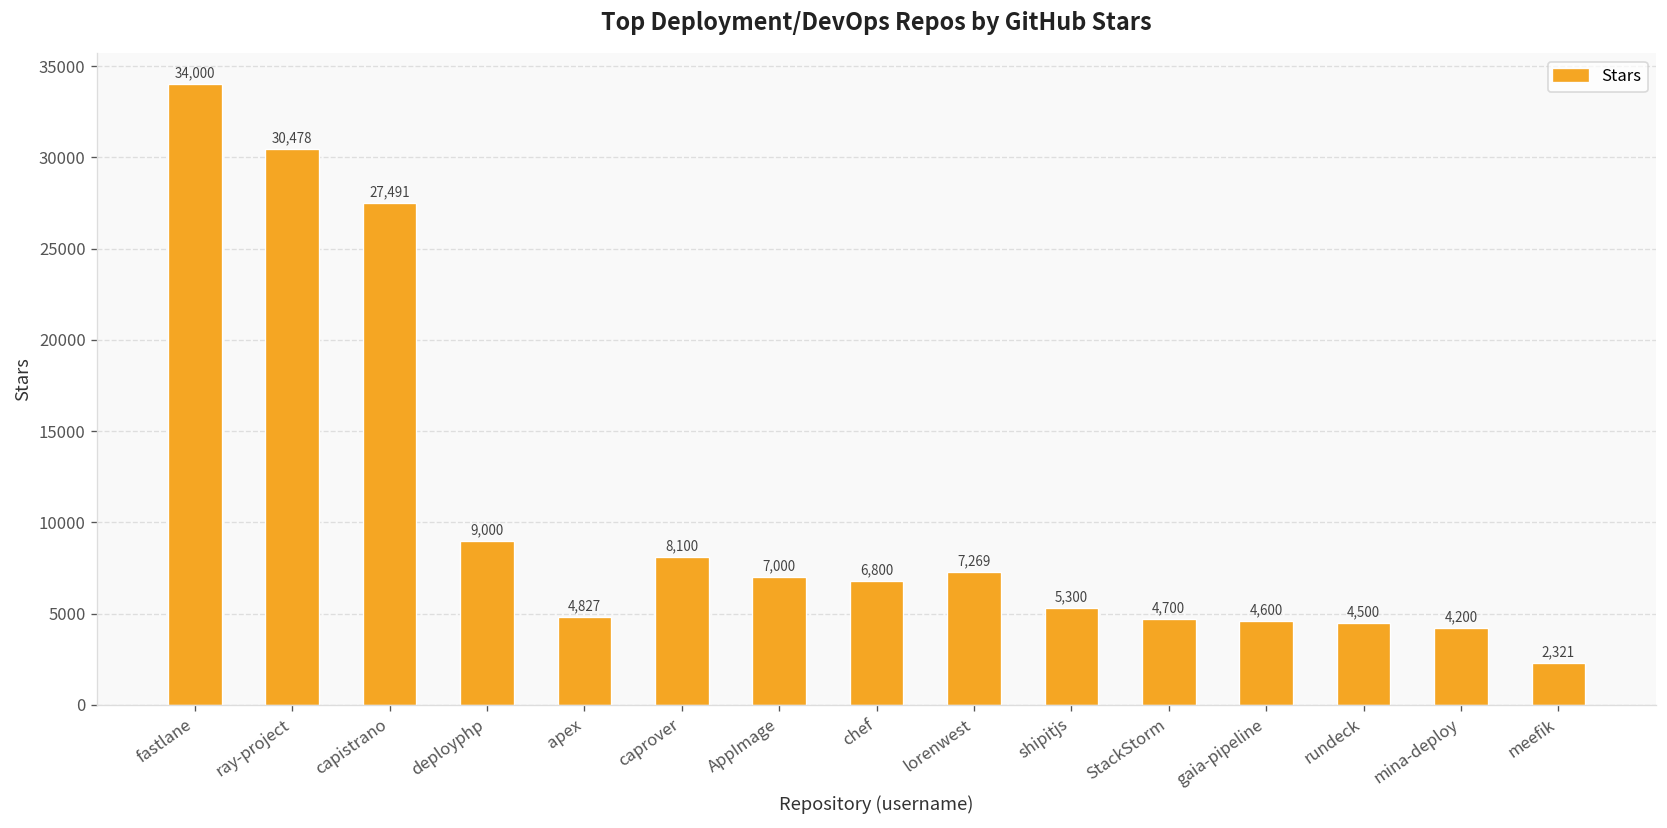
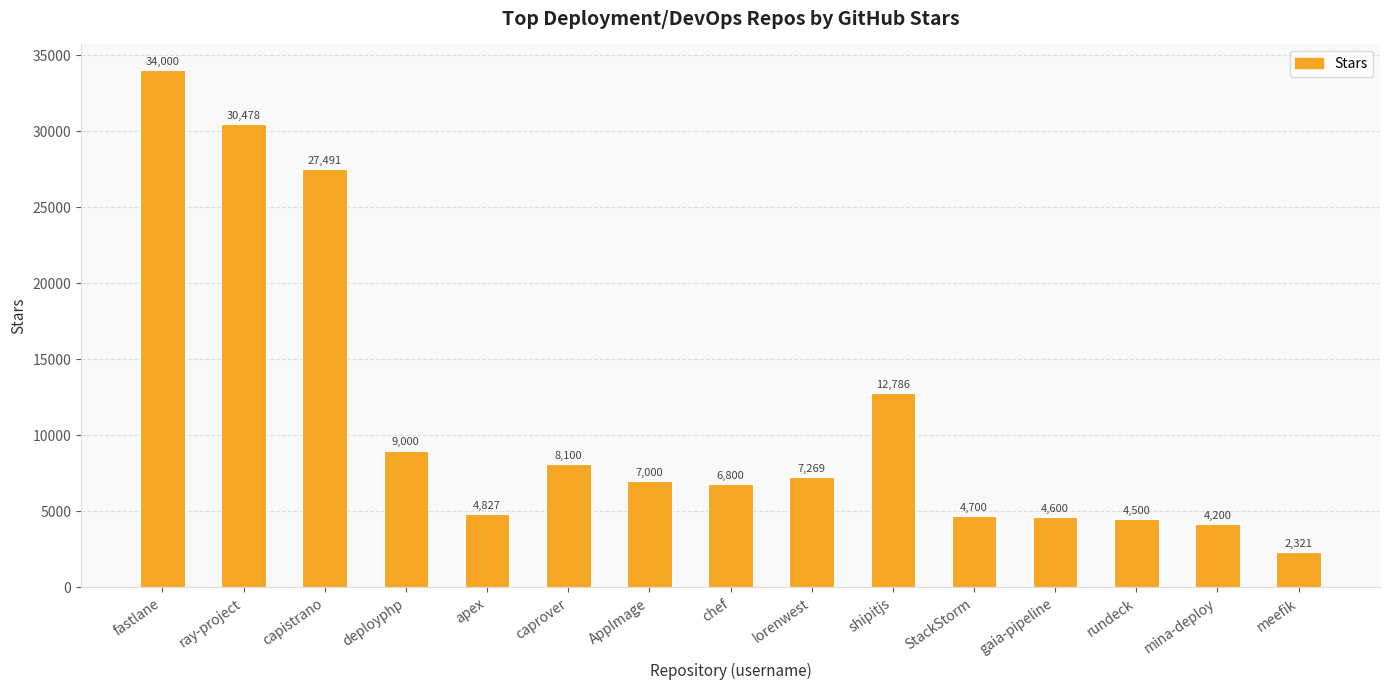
shipitjs: 5,300 -> 12,786
